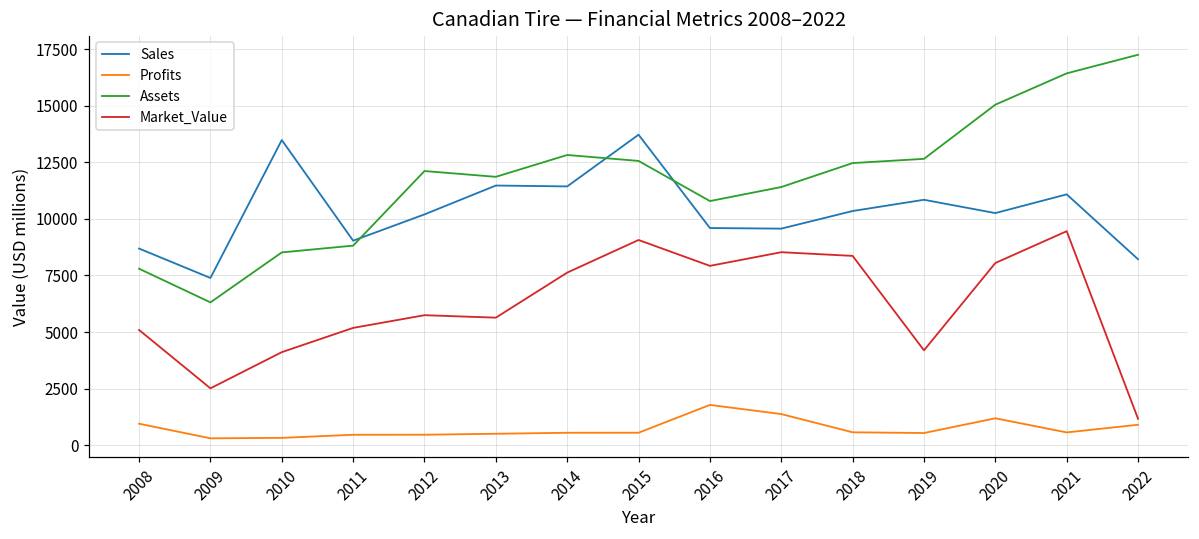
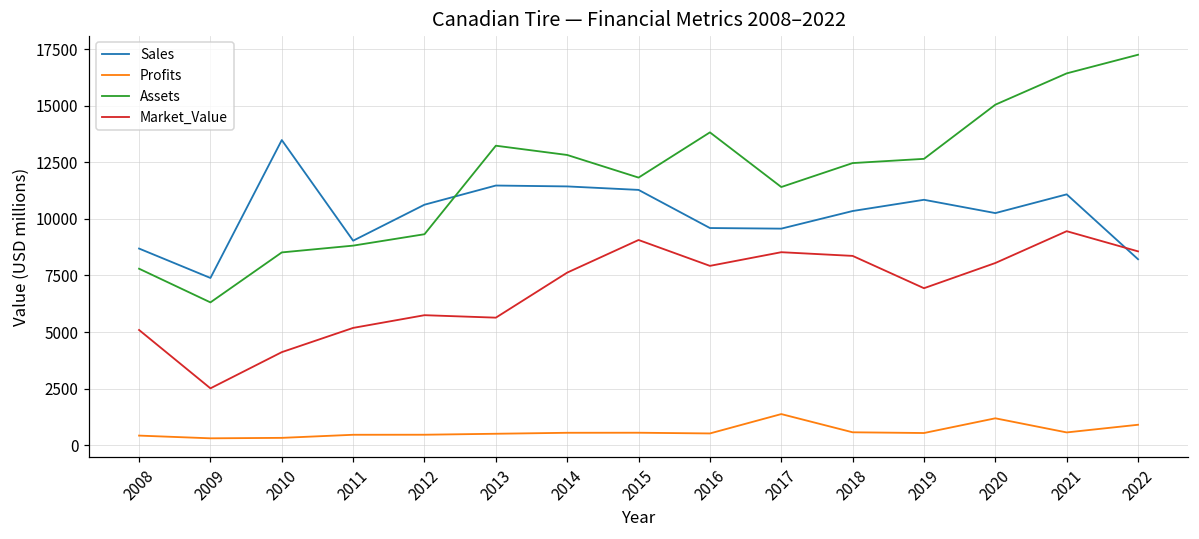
Profits, 2008: 900 -> 400
Sales, 2012: 10200 -> 10600
Assets, 2012: 12100 -> 9300
Assets, 2013: 11900 -> 13200
Sales, 2015: 13700 -> 11300
Assets, 2015: 12600 -> 11800
Profits, 2016: 1800 -> 500
Assets, 2016: 10800 -> 13800
Market_Value, 2019: 4200 -> 6900
Market_Value, 2022: 1200 -> 8600
